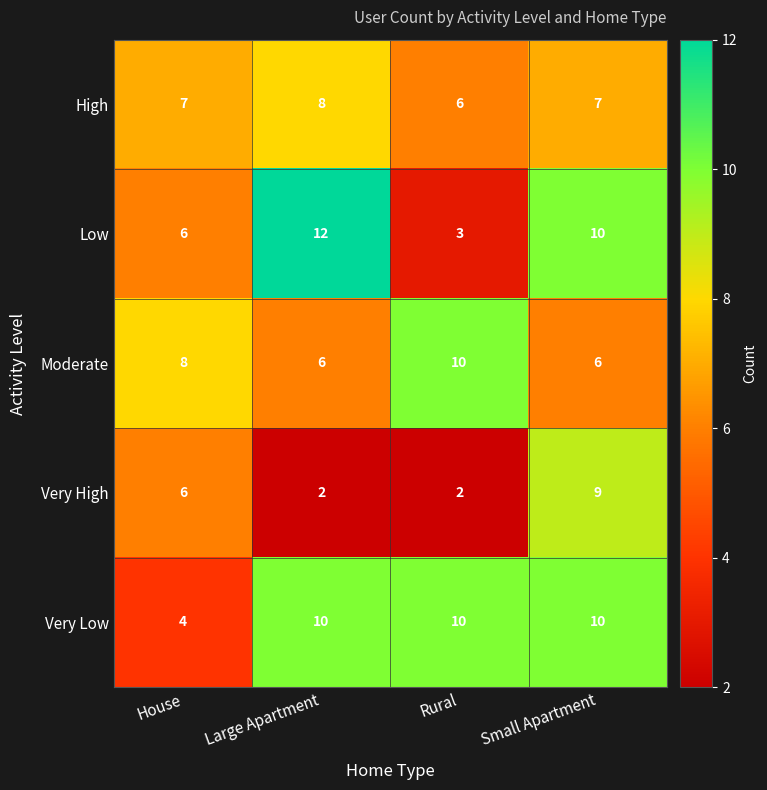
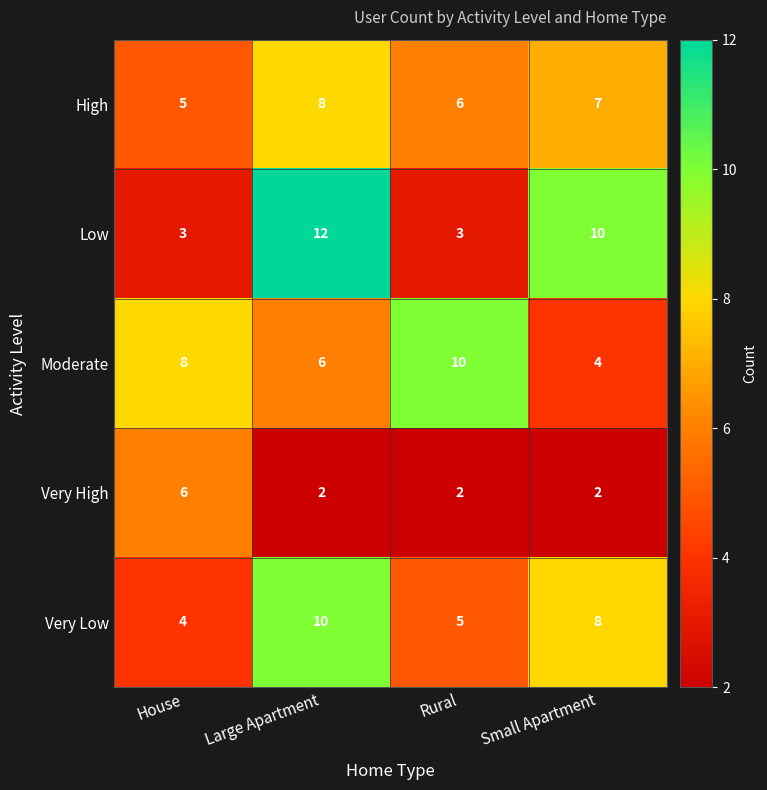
High, House: 7 -> 5
Low, House: 6 -> 3
Moderate, Small Apartment: 6 -> 4
Very High, Small Apartment: 9 -> 2
Very Low, Rural: 10 -> 5
Very Low, Small Apartment: 10 -> 8
